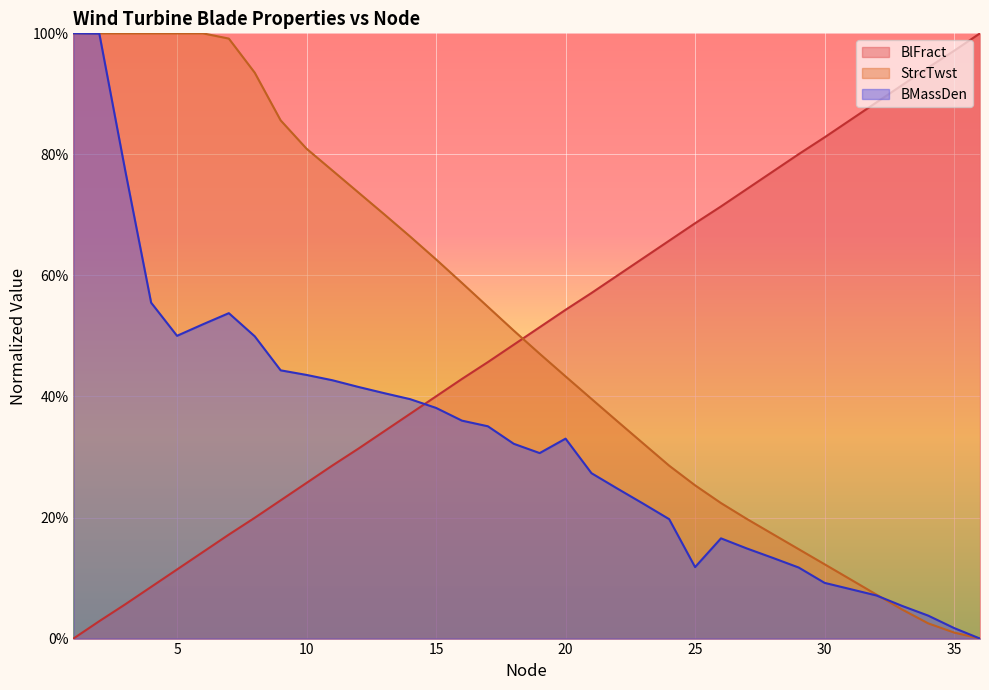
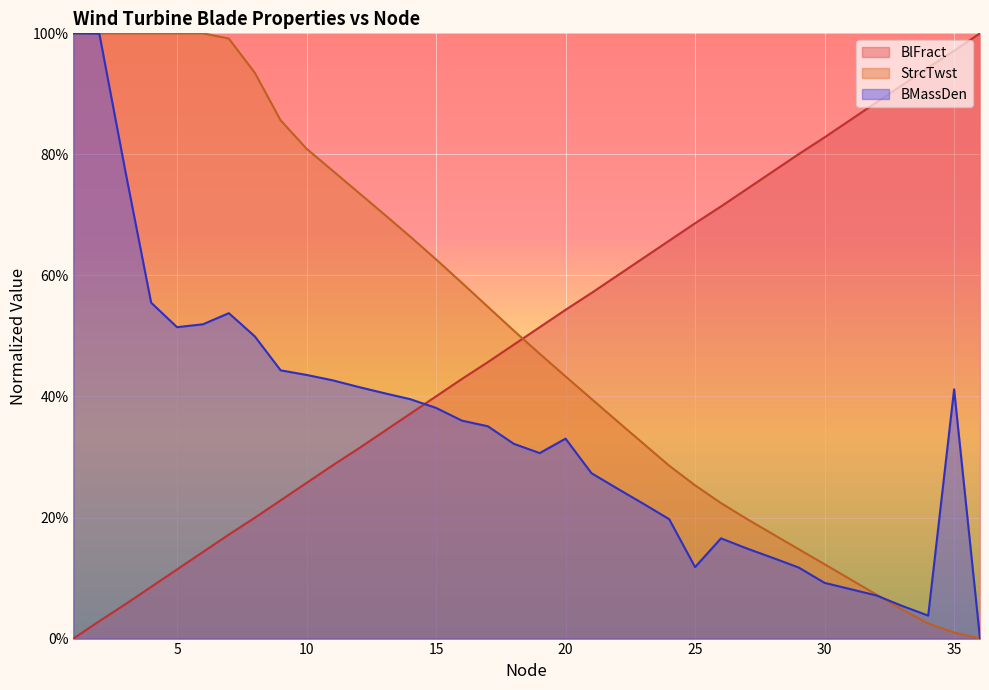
BMassDen, 5: 50% -> 51%
BMassDen, 35: 2% -> 41%
